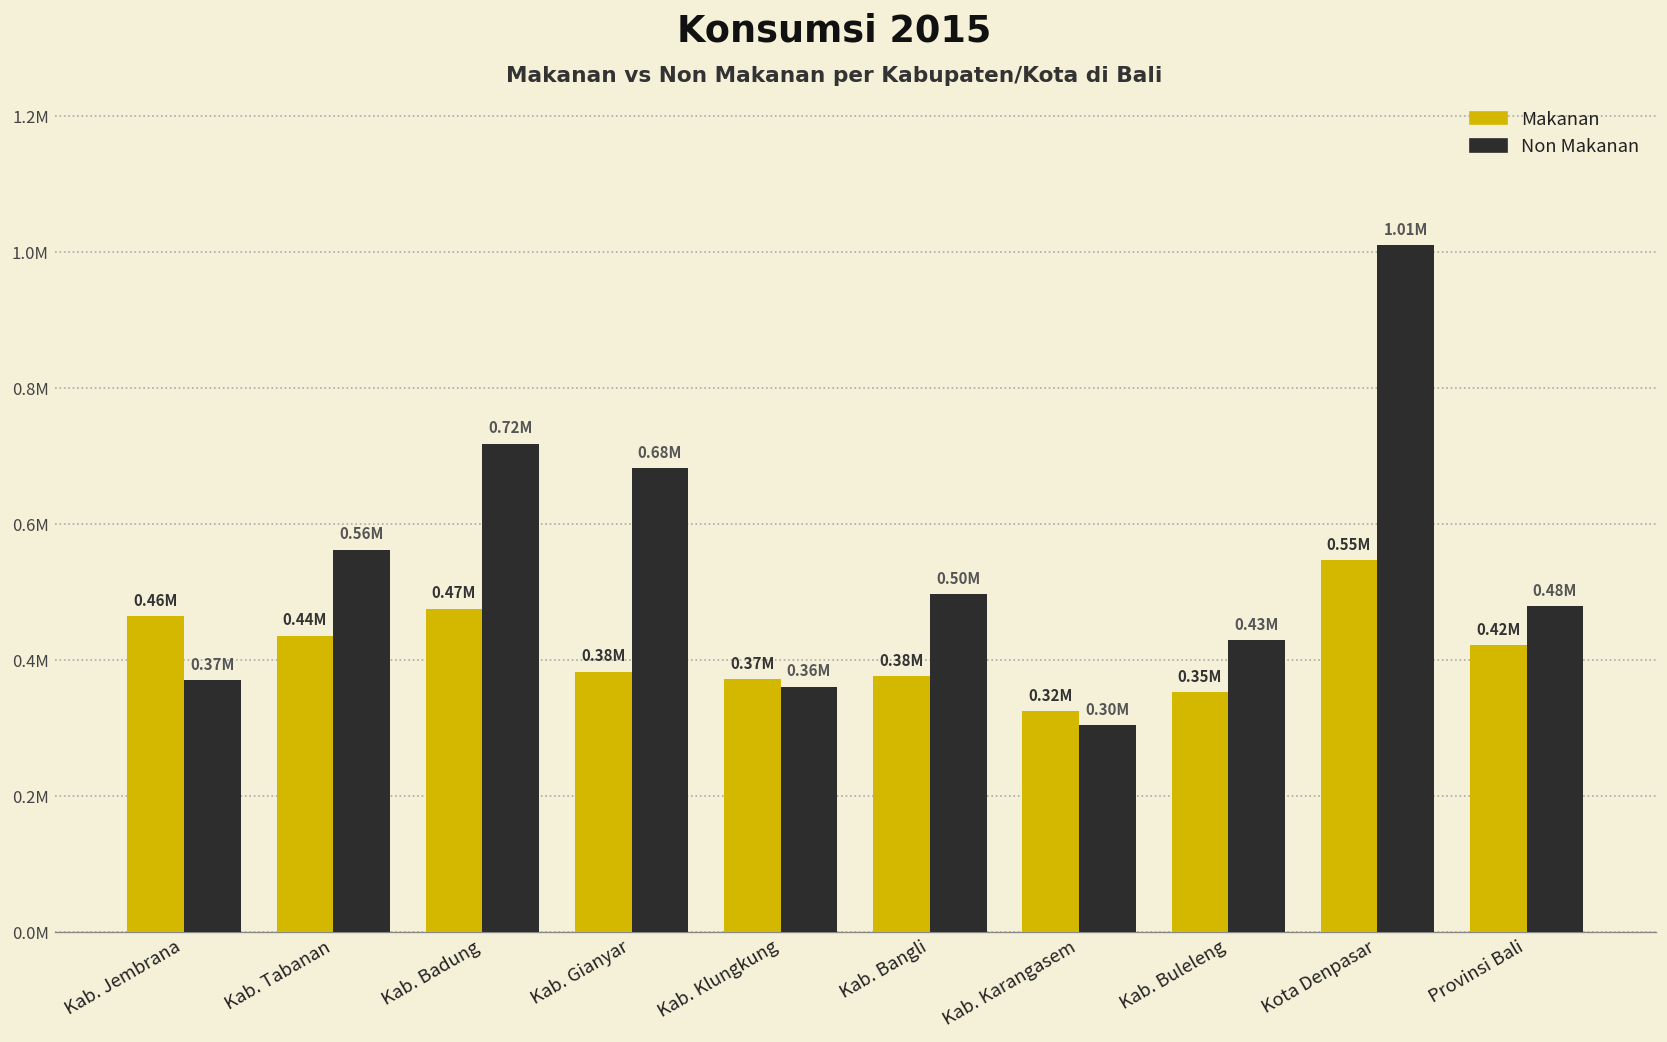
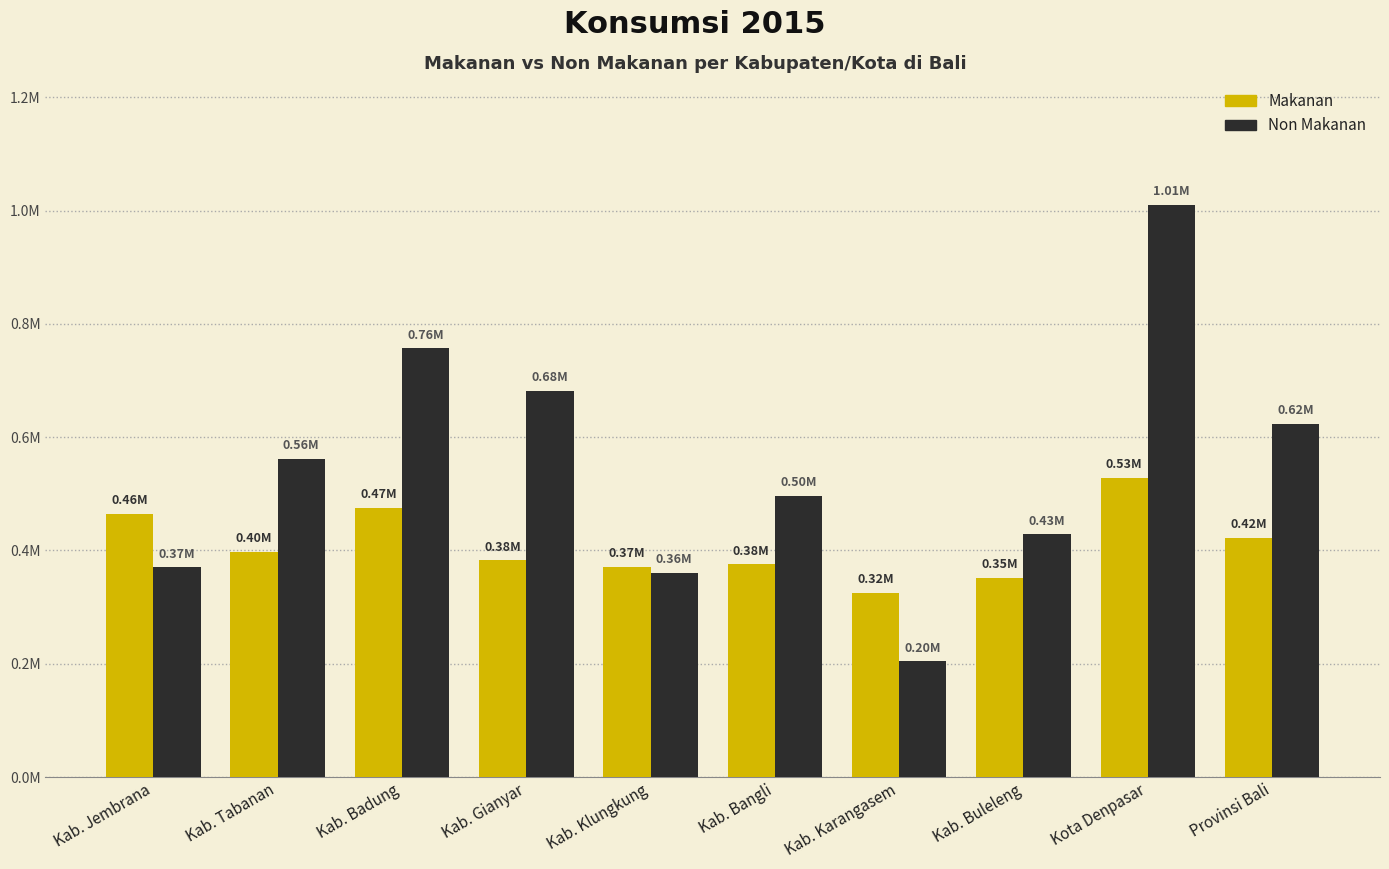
Makanan, Kab. Tabanan: 0.44M -> 0.40M
Non Makanan, Kab. Badung: 0.72M -> 0.76M
Non Makanan, Kab. Karangasem: 0.30M -> 0.20M
Makanan, Kota Denpasar: 0.55M -> 0.53M
Non Makanan, Provinsi Bali: 0.48M -> 0.62M
